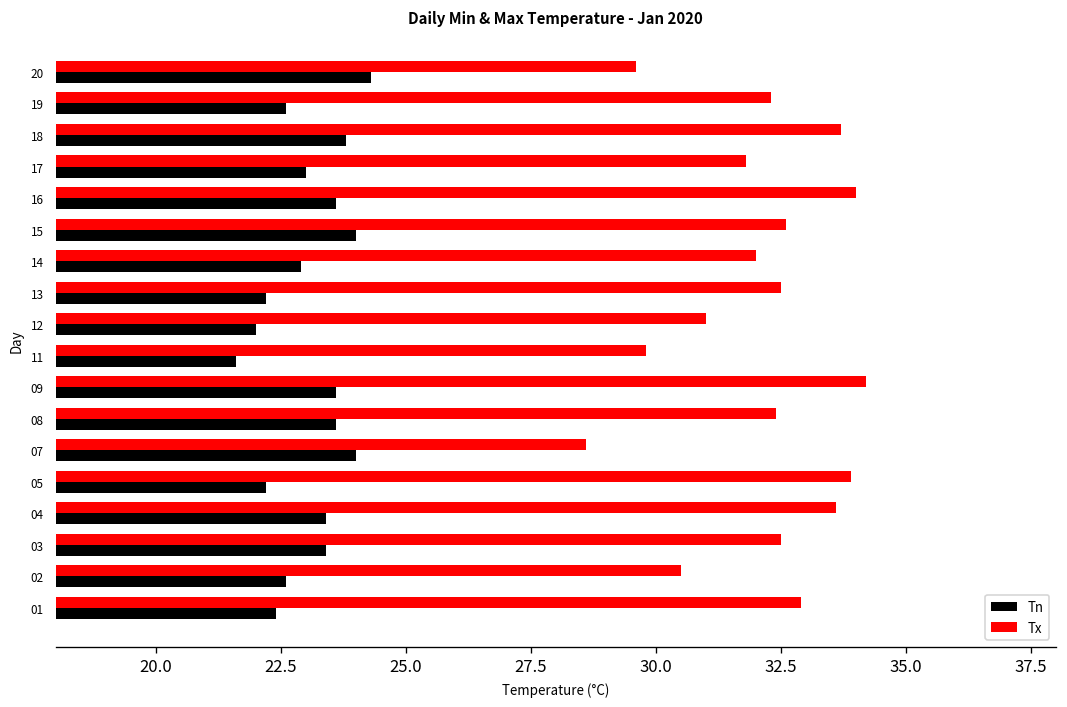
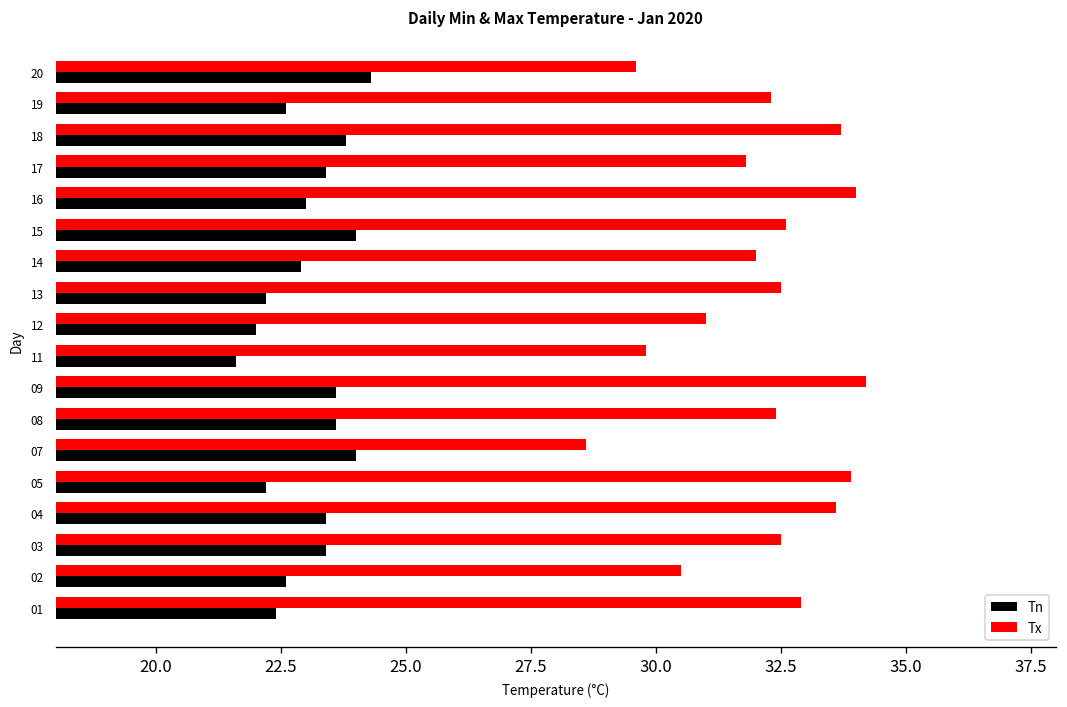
Tn, 17: 23.0 -> 23.4
Tn, 16: 23.6 -> 23.0
